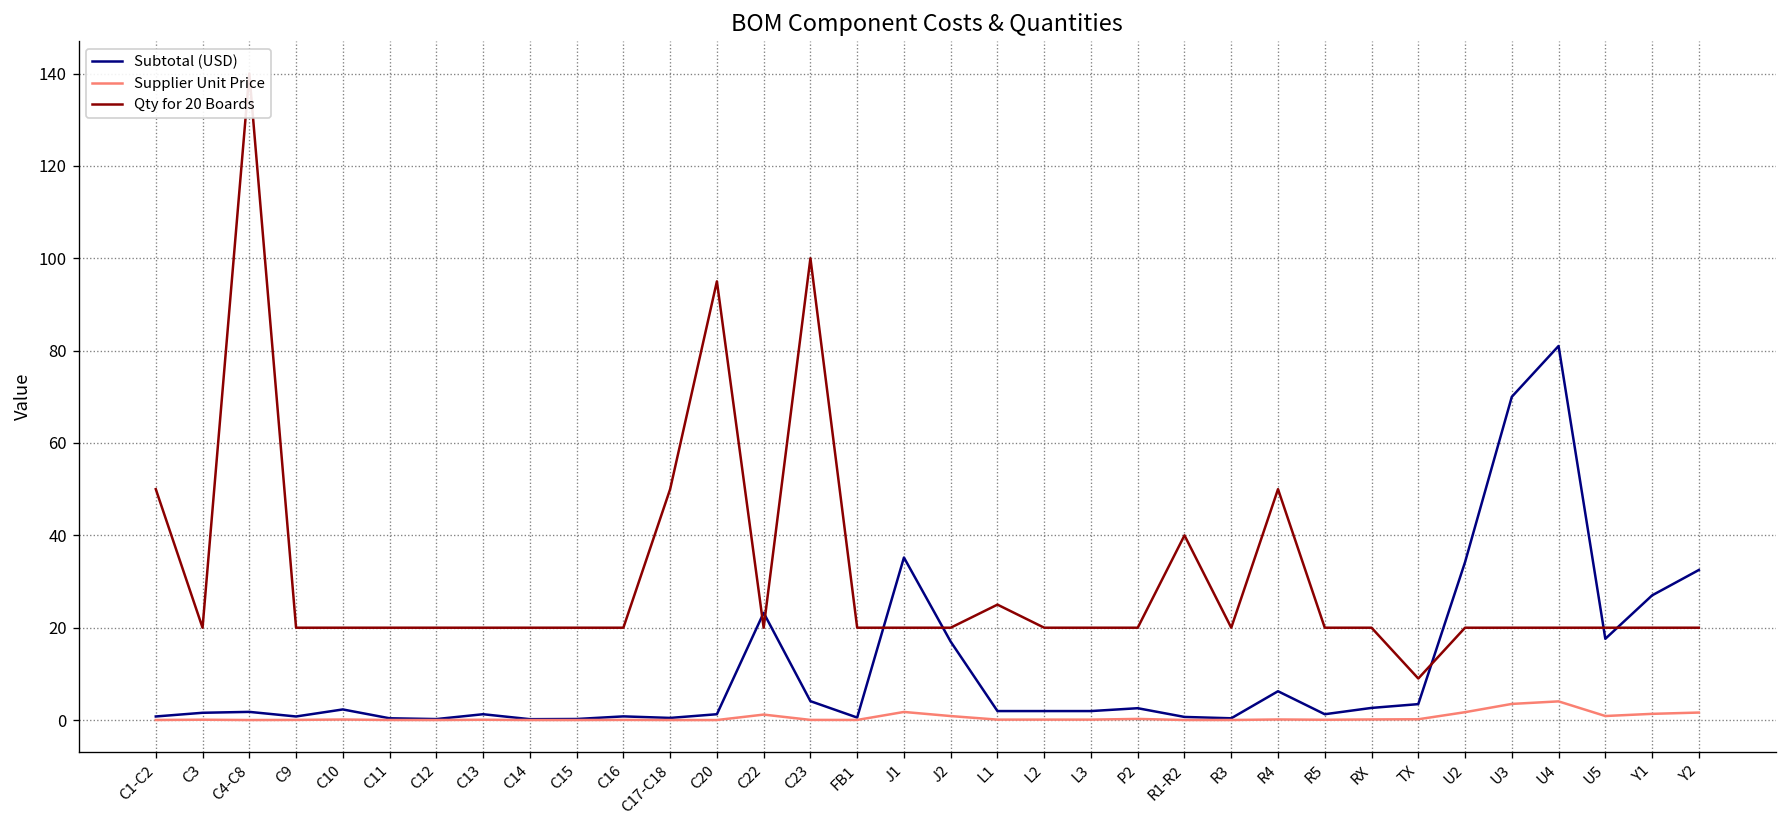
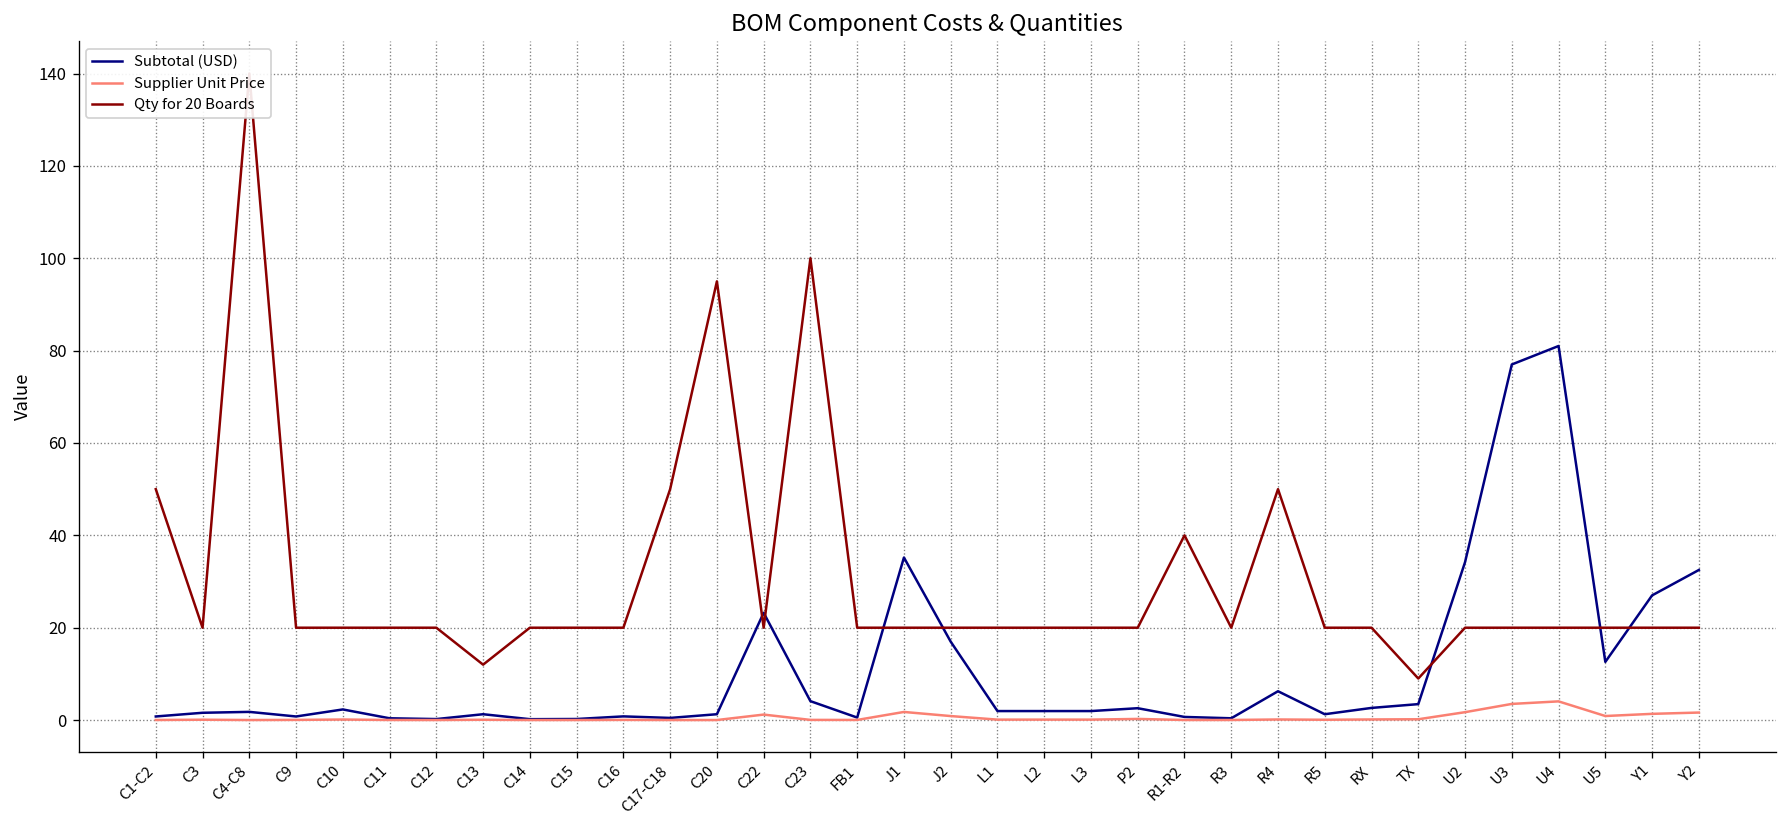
Qty for 20 Boards, C13: 20 -> 12
Qty for 20 Boards, L1: 25 -> 20
Subtotal (USD), U3: 70 -> 77
Subtotal (USD), U5: 18 -> 13
